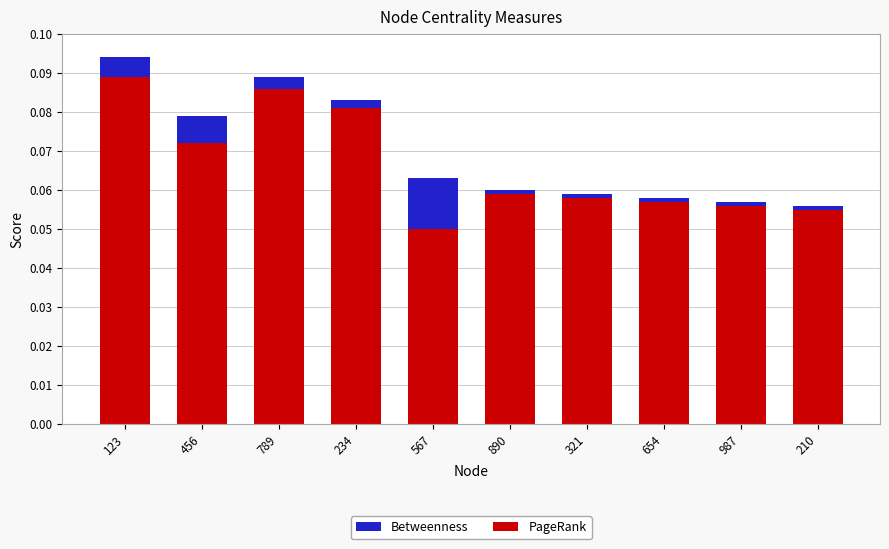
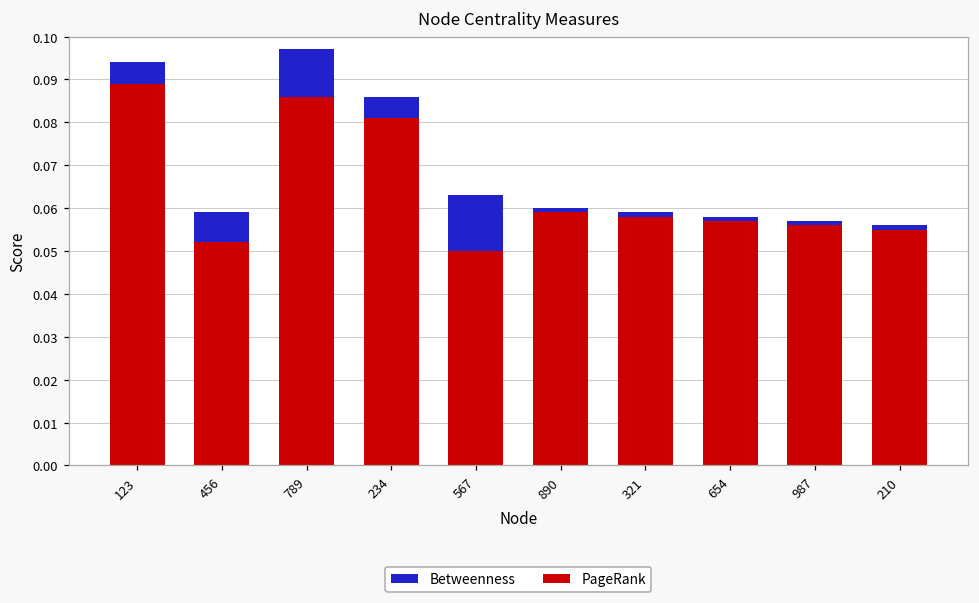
PageRank, 456: 0.072 -> 0.052
Betweenness, 789: 0.003 -> 0.011
Betweenness, 234: 0.002 -> 0.005
